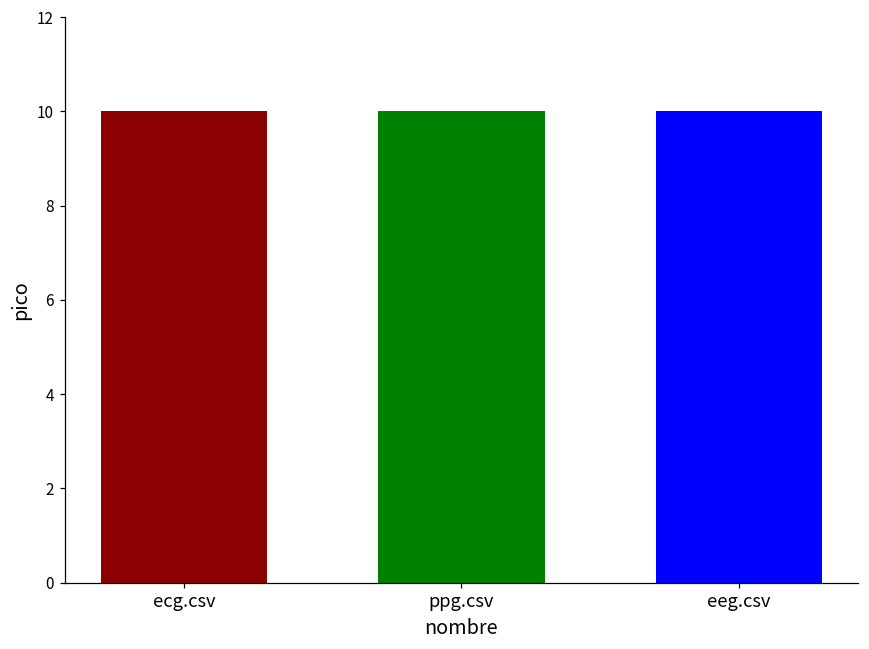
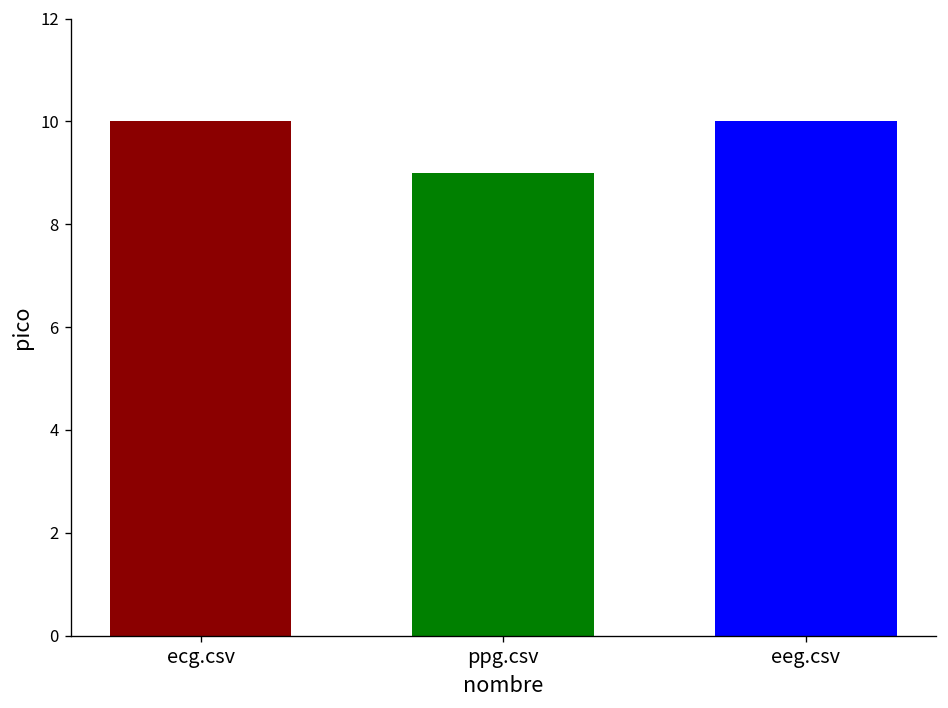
ppg.csv: 10 -> 9
